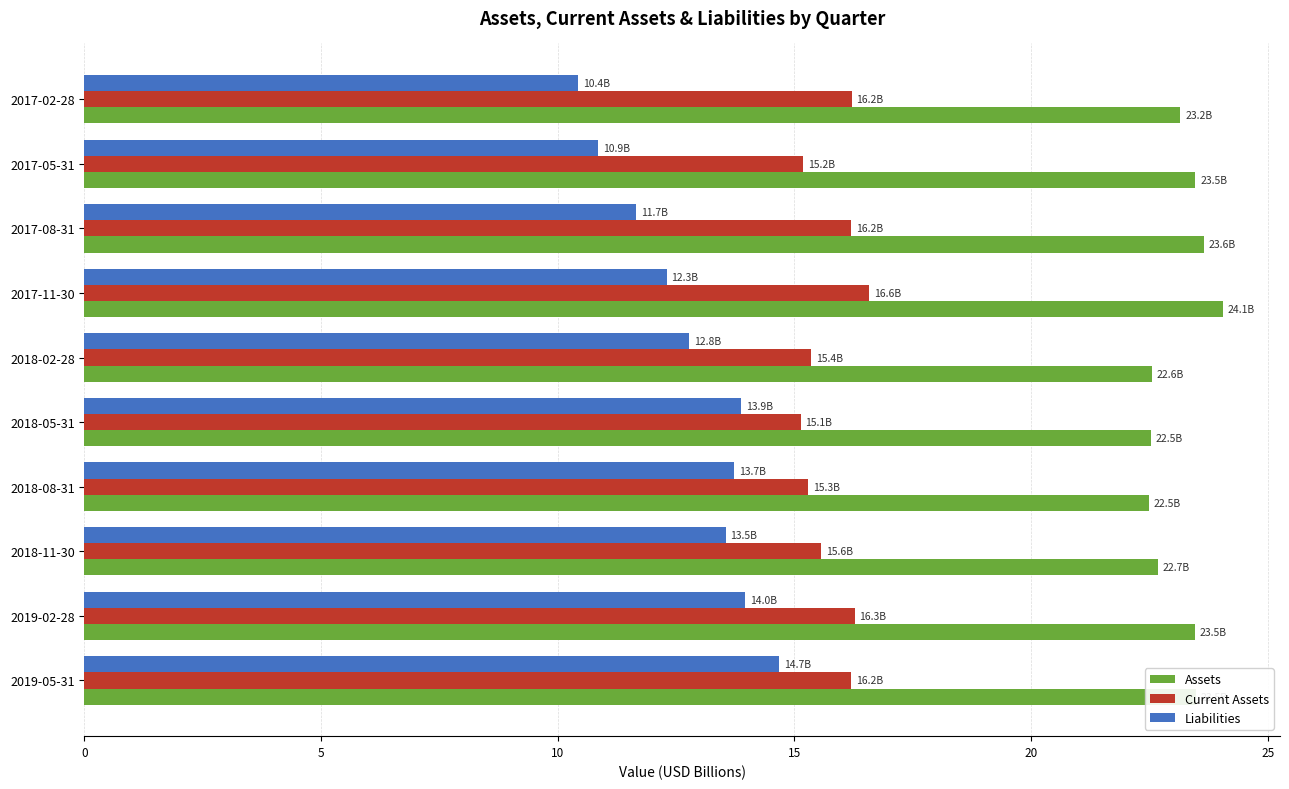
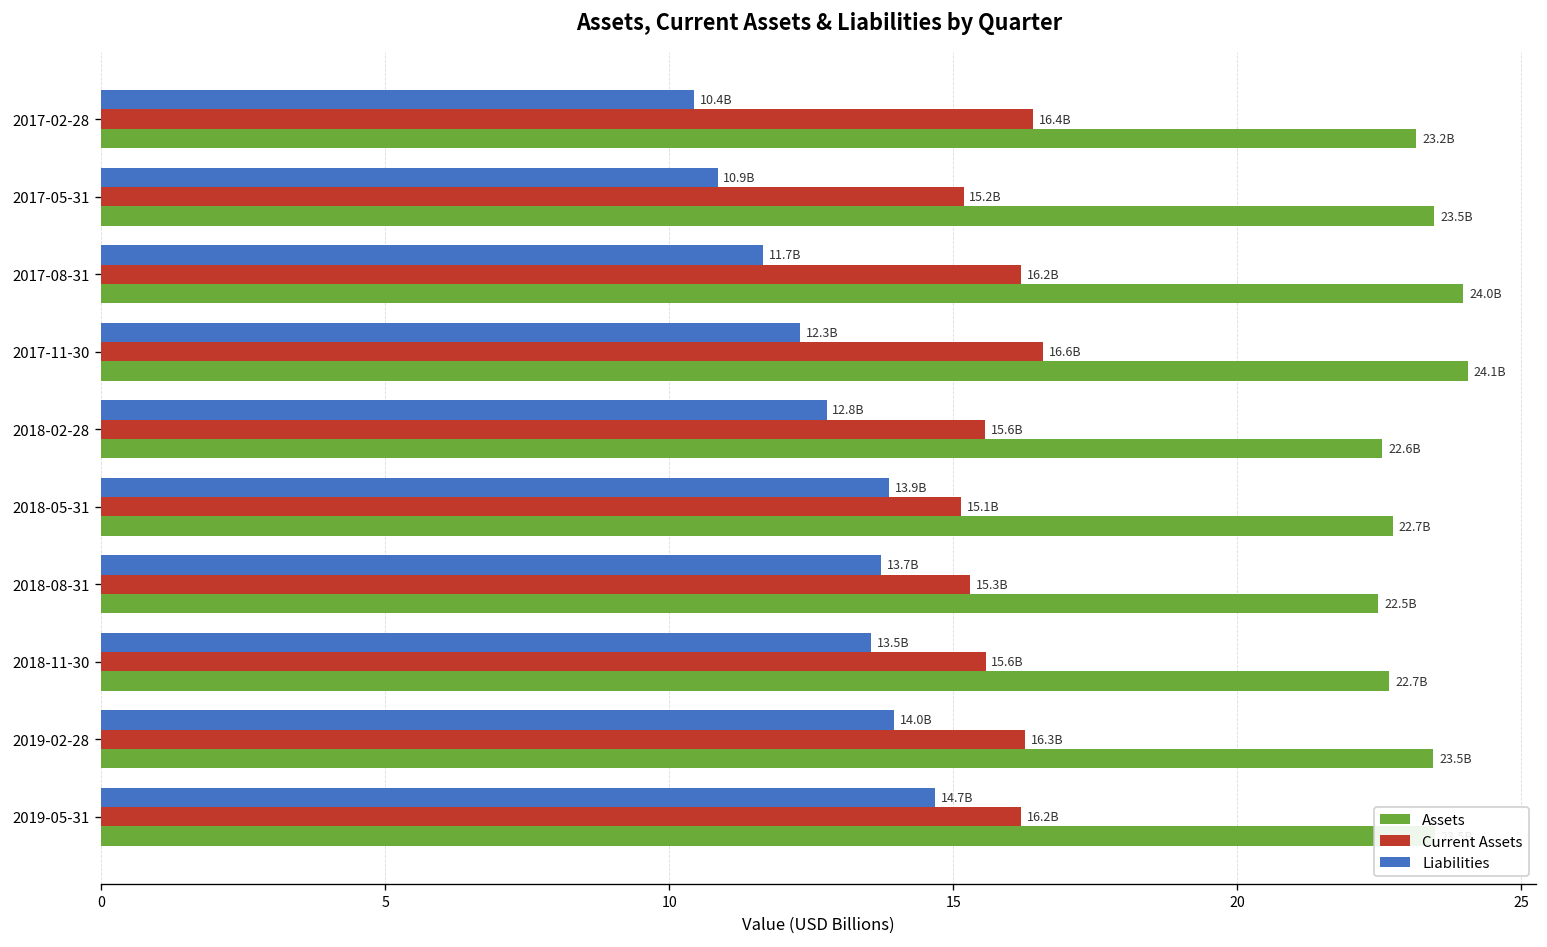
Current Assets, 2017-02-28: 16.2B -> 16.4B
Assets, 2017-08-31: 23.6B -> 24.0B
Current Assets, 2018-02-28: 15.4B -> 15.6B
Assets, 2018-05-31: 22.5B -> 22.7B
